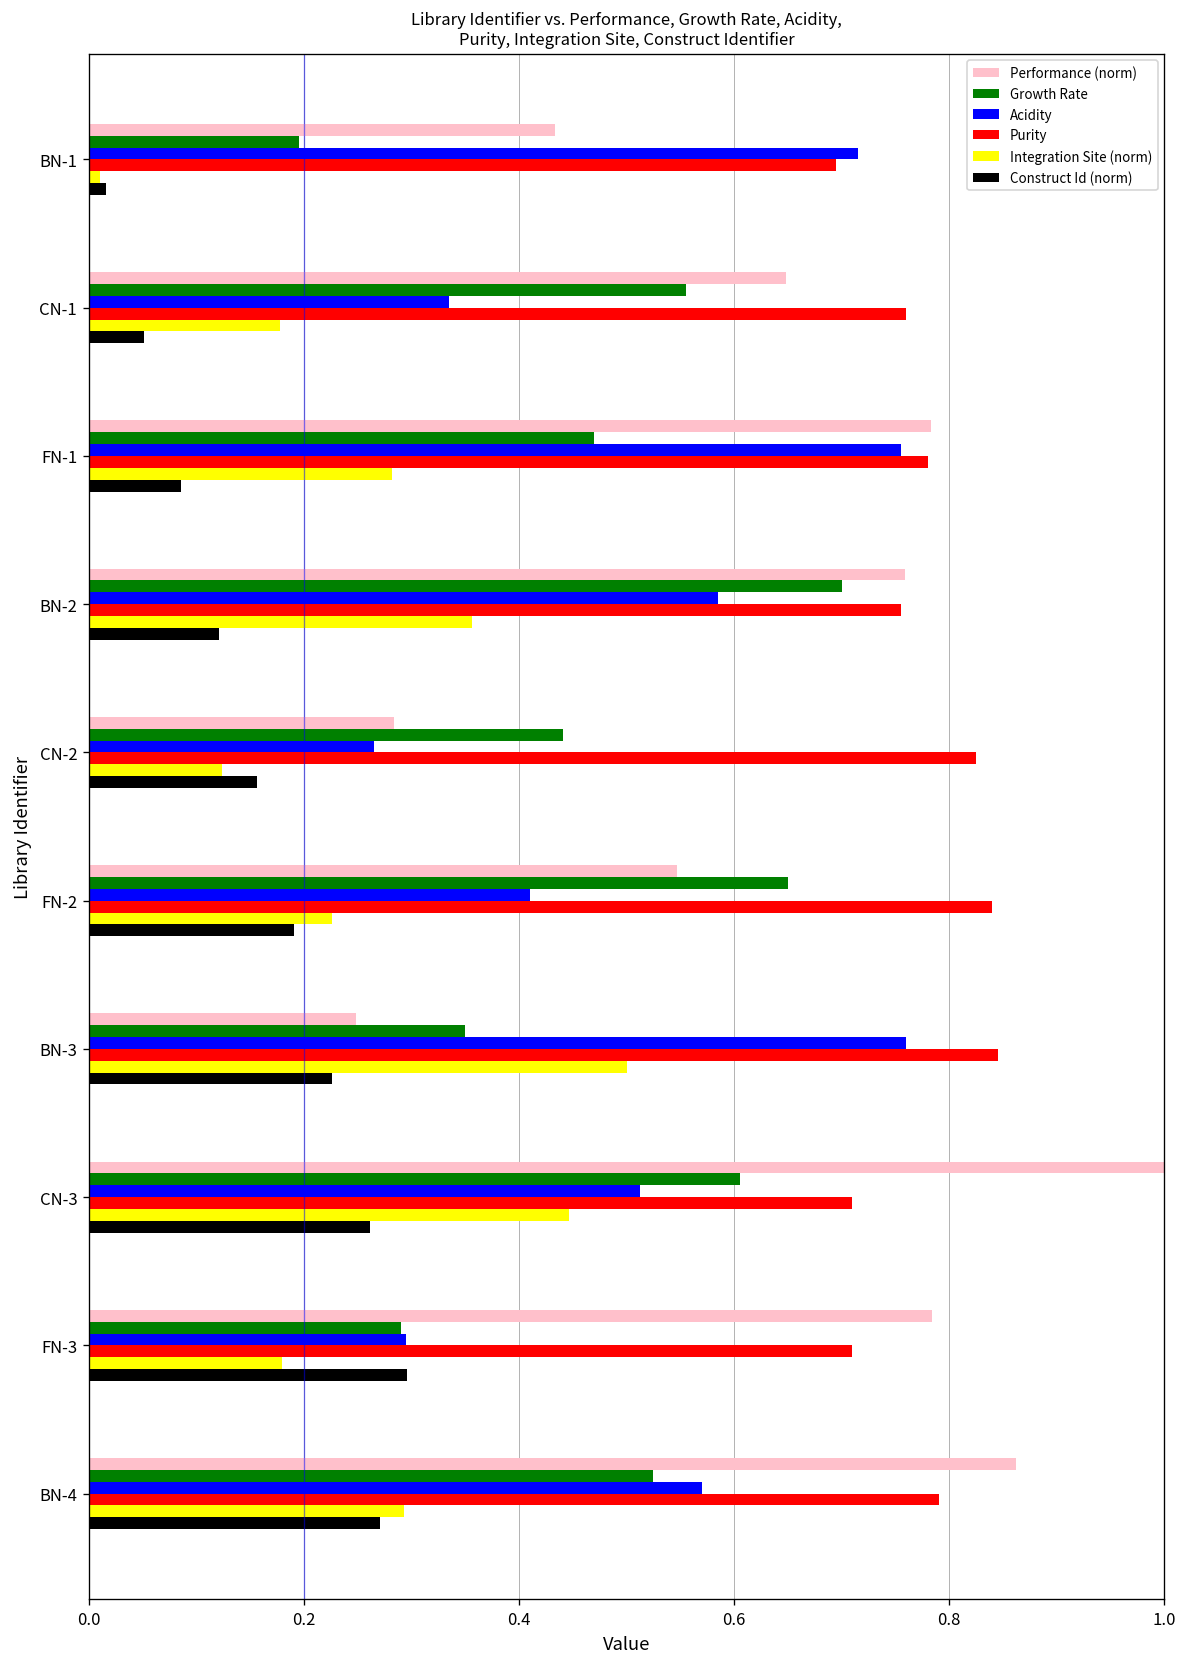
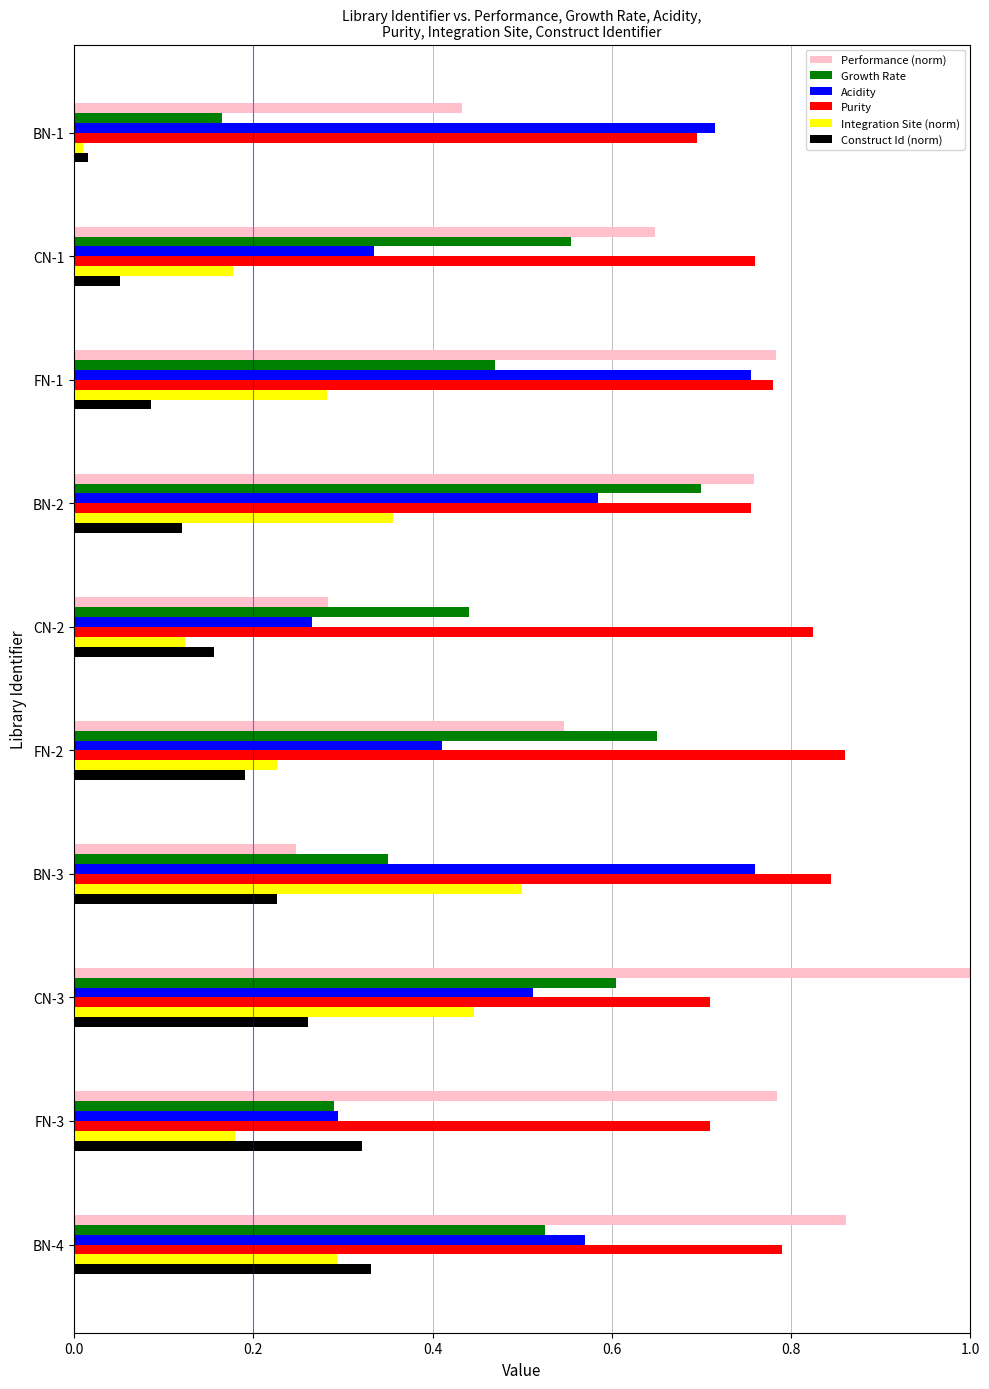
Growth Rate, BN-1: 0.20 -> 0.17
Purity, FN-2: 0.84 -> 0.86
Construct Id (norm), FN-3: 0.30 -> 0.32
Construct Id (norm), BN-4: 0.27 -> 0.33
